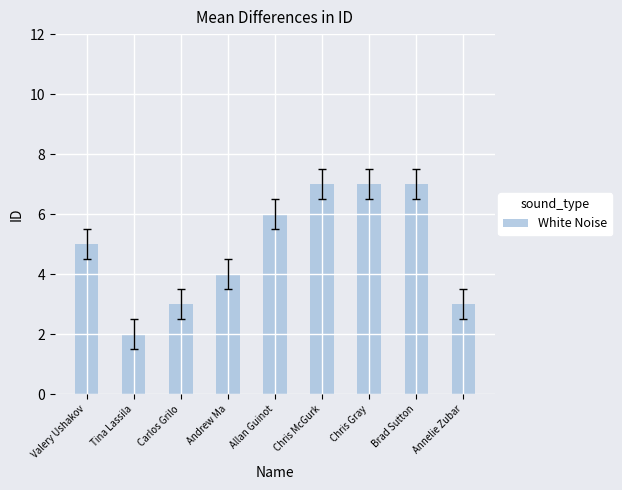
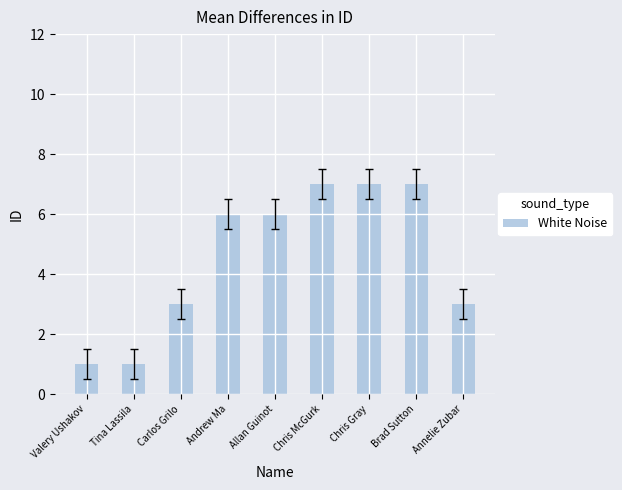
White Noise, Valery Ushakov: 5 -> 1
White Noise, Tina Lassila: 2 -> 1
White Noise, Andrew Ma: 4 -> 6
